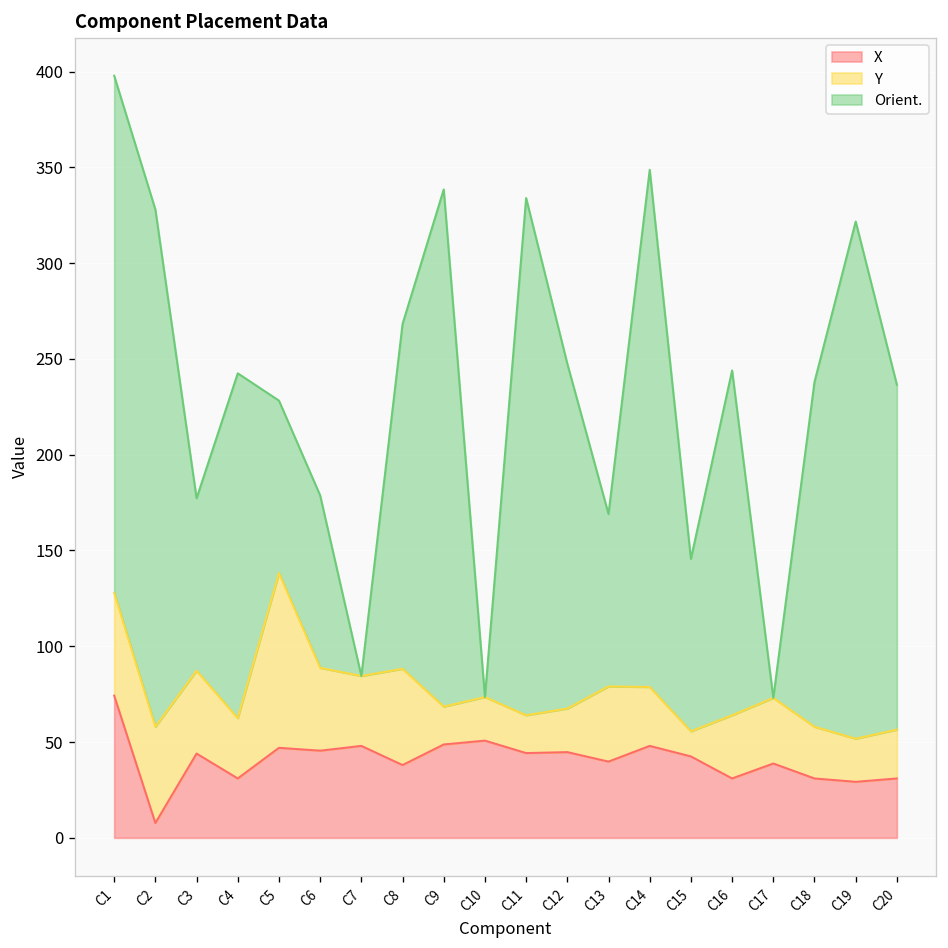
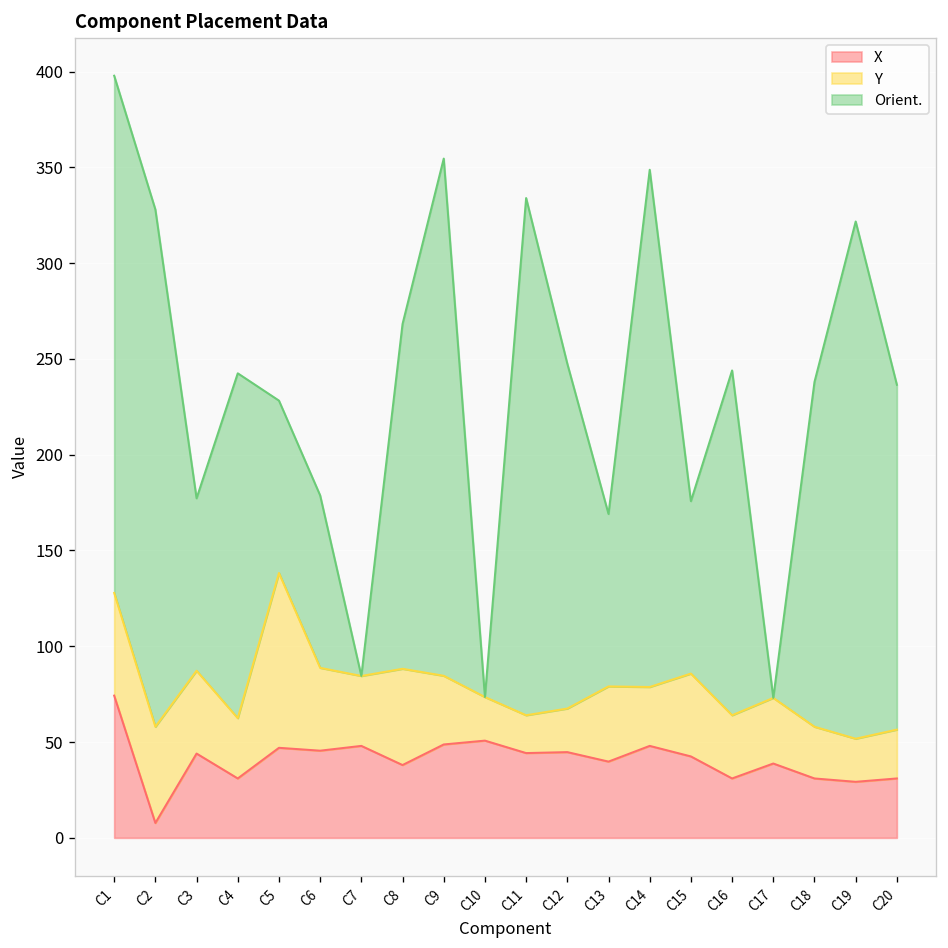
Y, C9: 20 -> 36
Y, C15: 13 -> 43
